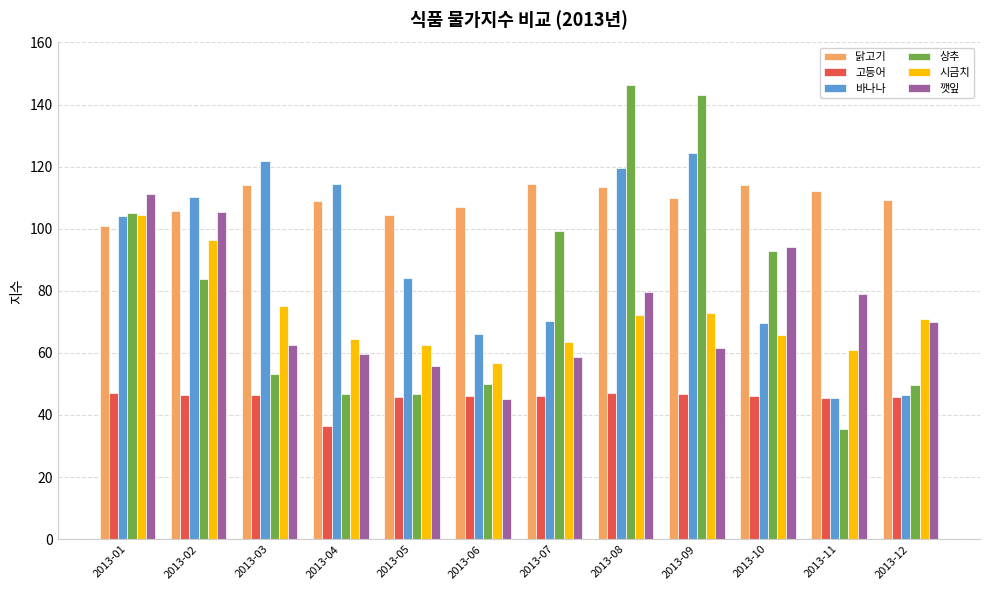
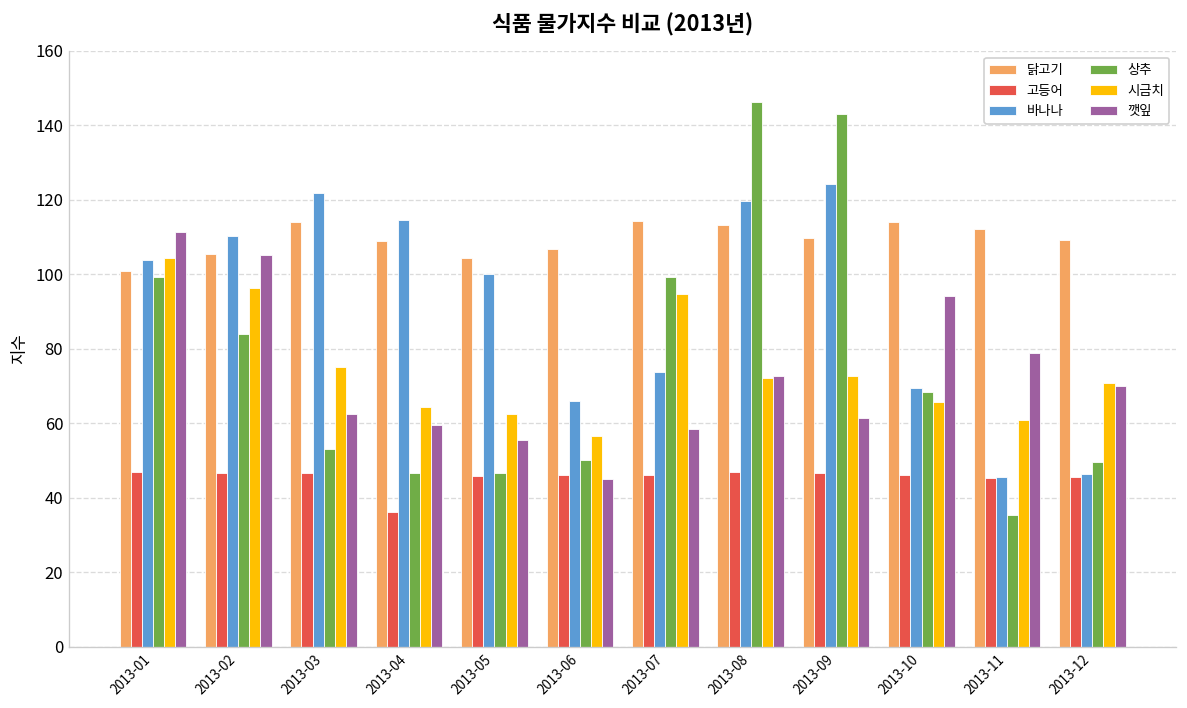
상추, 2013-01: 105 -> 99
바나나, 2013-05: 84 -> 100
바나나, 2013-07: 70 -> 74
시금치, 2013-07: 64 -> 95
깻잎, 2013-08: 80 -> 73
상추, 2013-10: 93 -> 69
